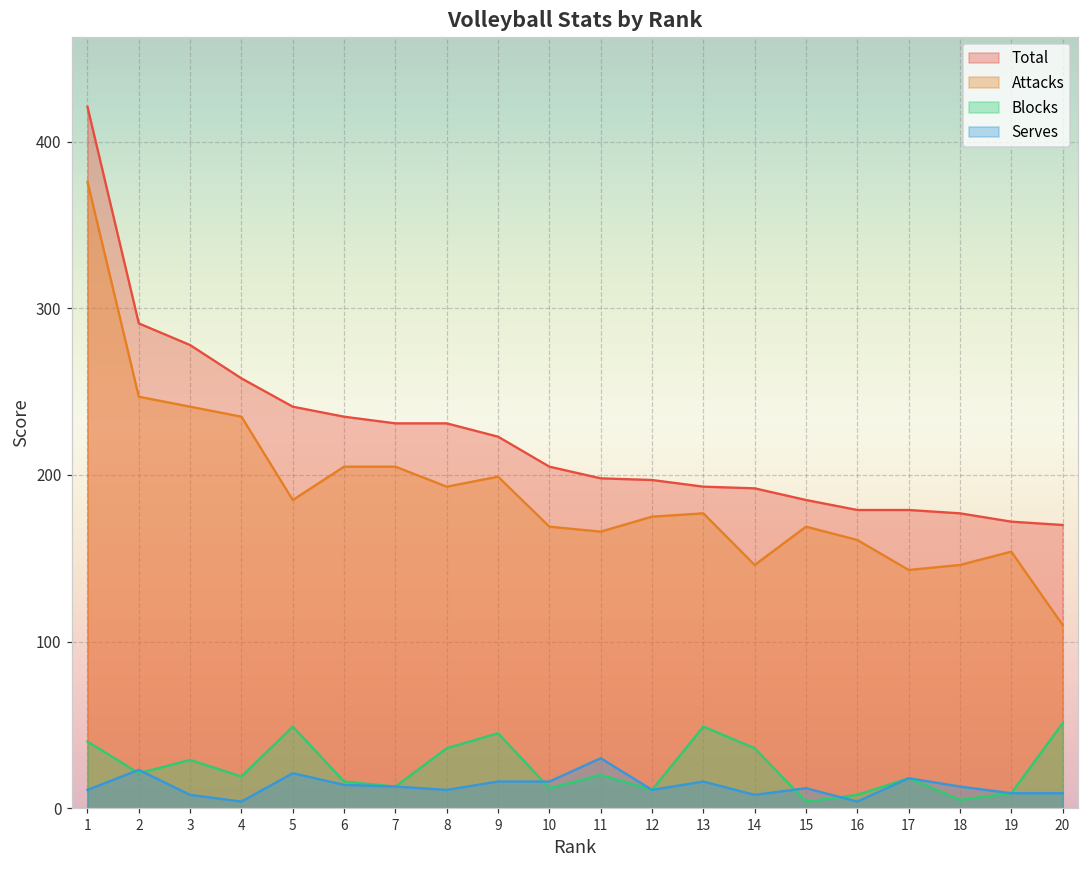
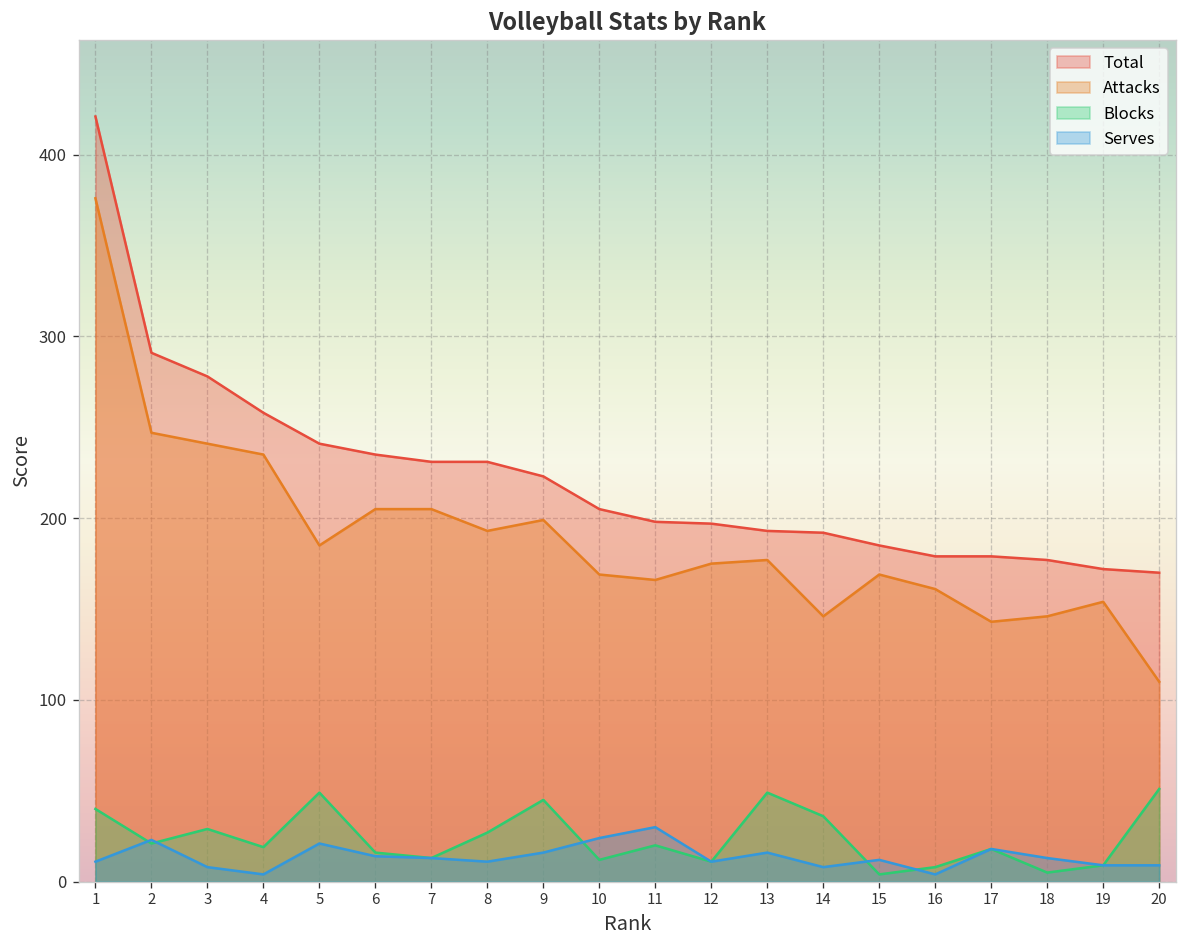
Blocks, 8: 36 -> 27
Serves, 10: 16 -> 24
